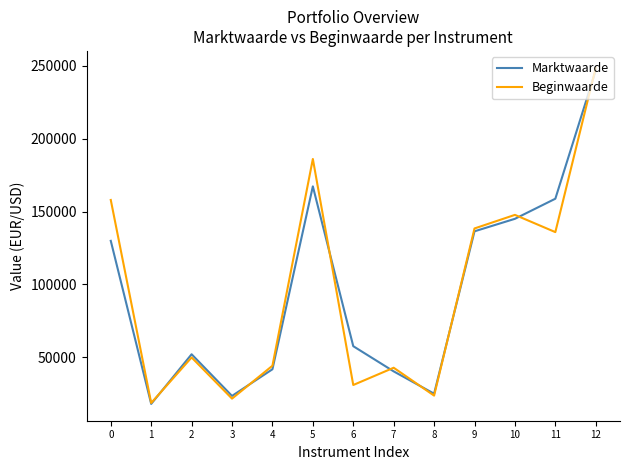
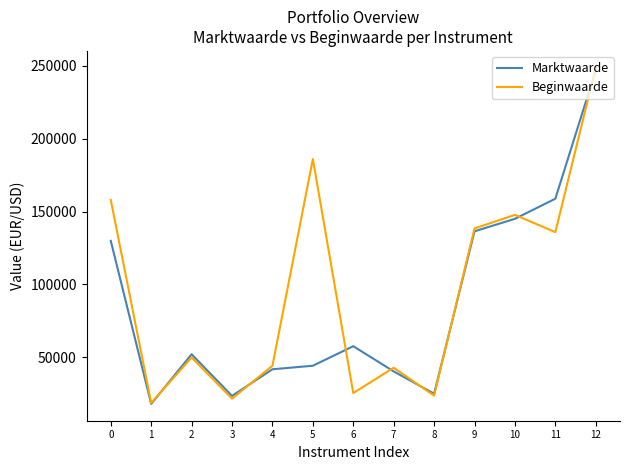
Marktwaarde, 5: 167000 -> 44000
Beginwaarde, 6: 31000 -> 25000
